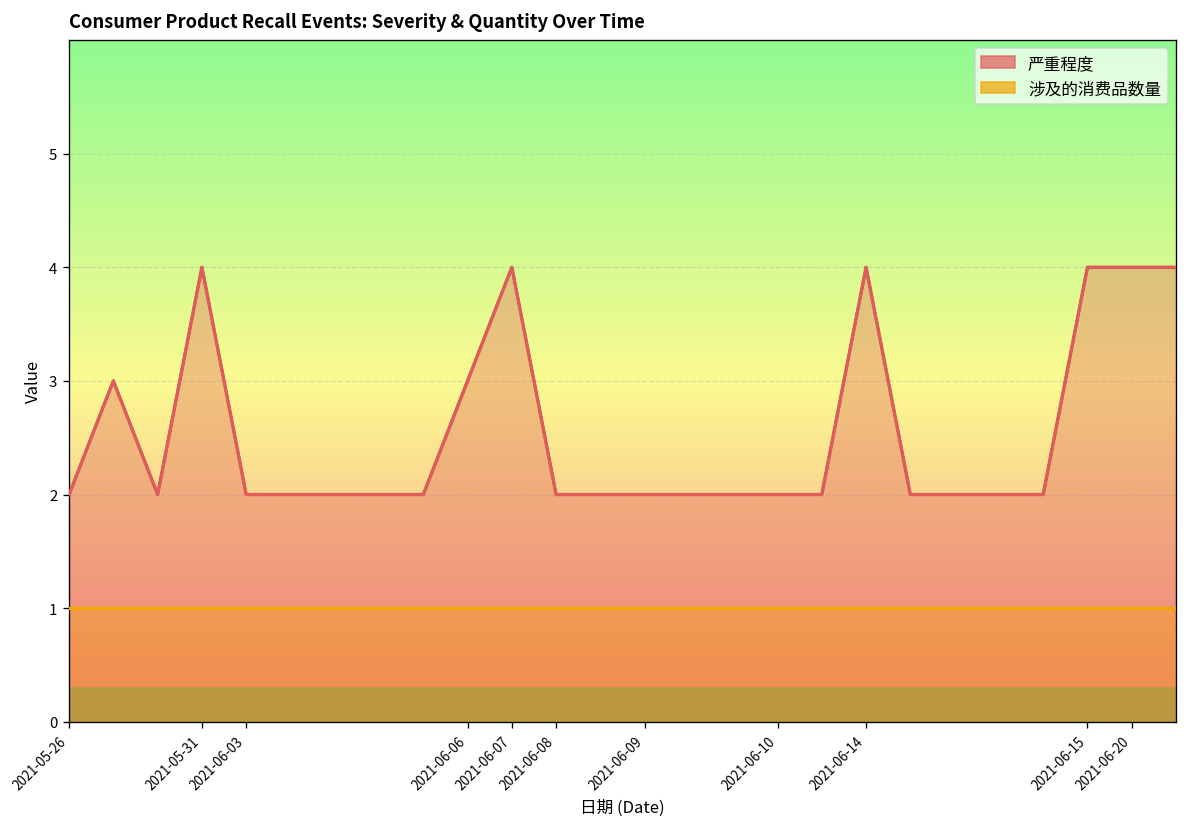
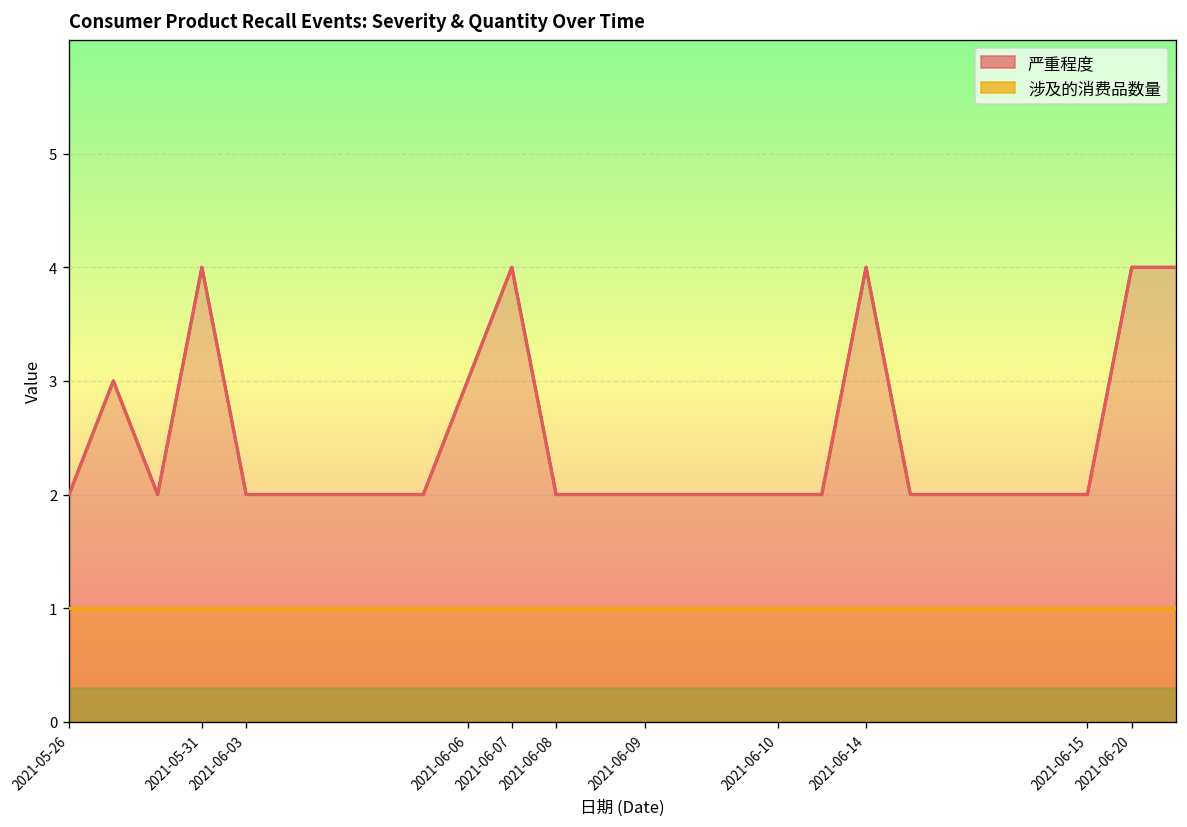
严重程度, 2021-06-15: 4 -> 2
